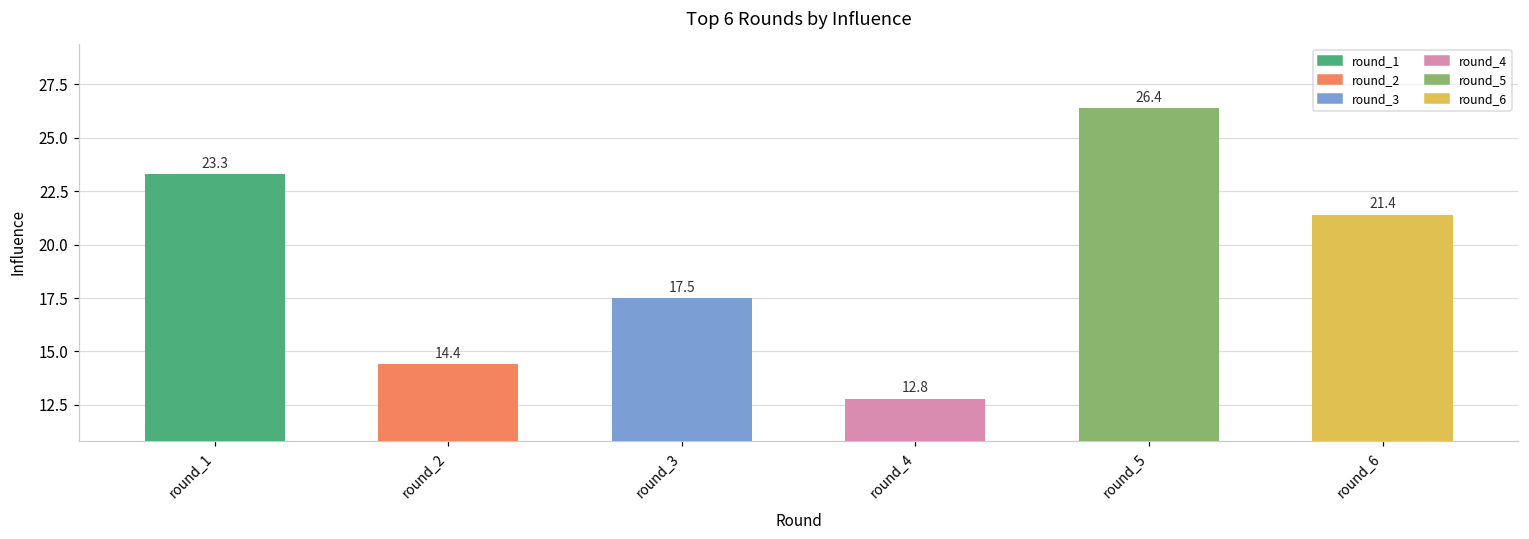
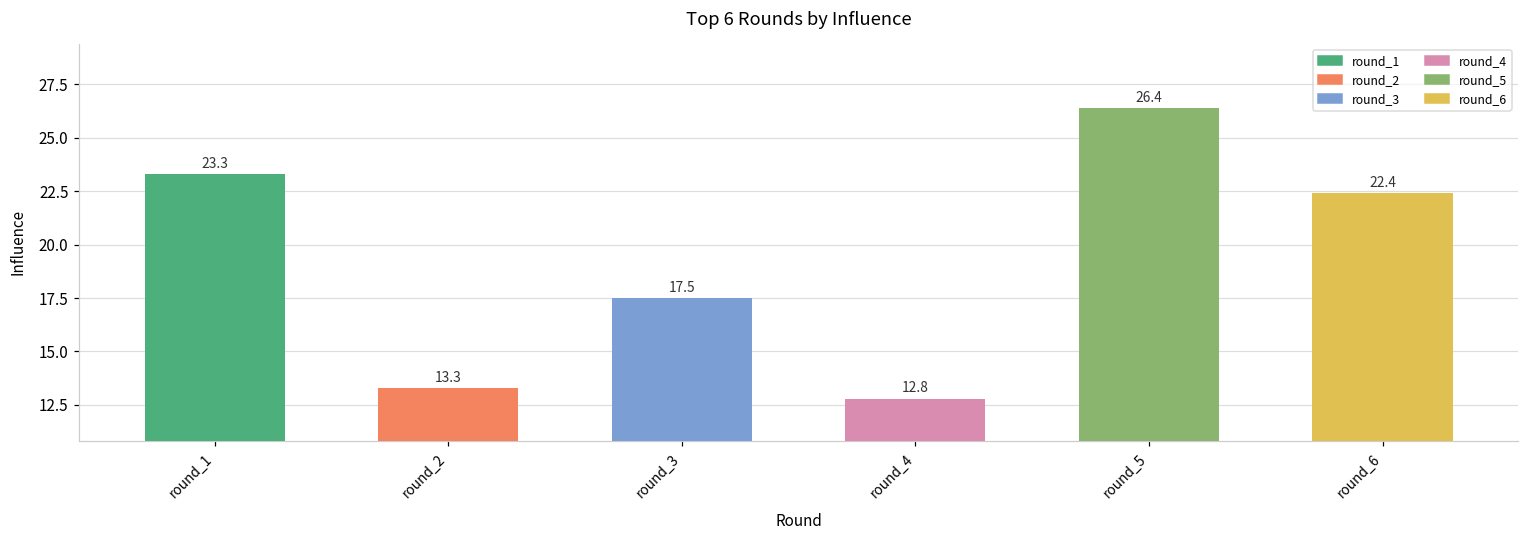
round_2: 14.4 -> 13.3
round_6: 21.4 -> 22.4
